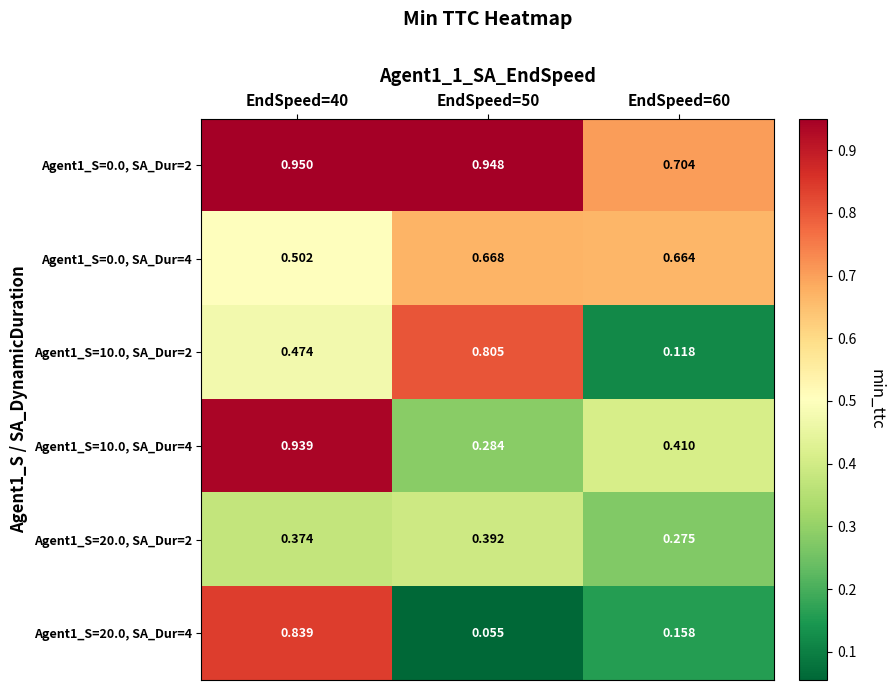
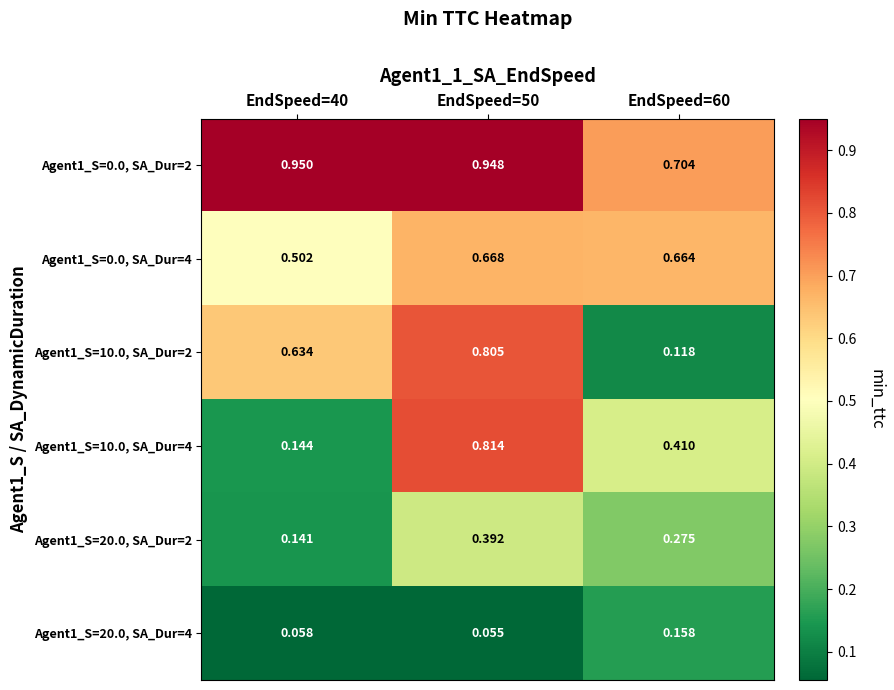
Agent1_S=10.0, SA_Dur=2, EndSpeed=40: 0.474 -> 0.634
Agent1_S=10.0, SA_Dur=4, EndSpeed=40: 0.939 -> 0.144
Agent1_S=10.0, SA_Dur=4, EndSpeed=50: 0.284 -> 0.814
Agent1_S=20.0, SA_Dur=2, EndSpeed=40: 0.374 -> 0.141
Agent1_S=20.0, SA_Dur=4, EndSpeed=40: 0.839 -> 0.058
